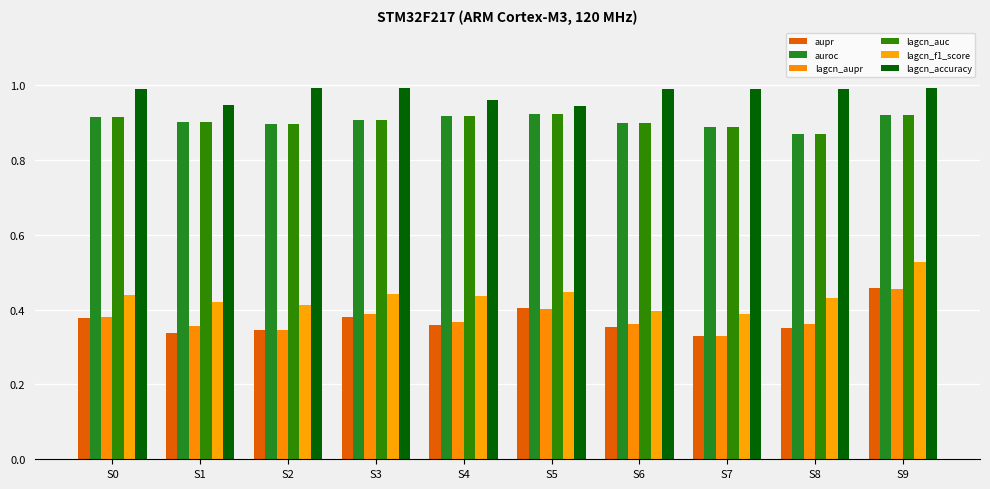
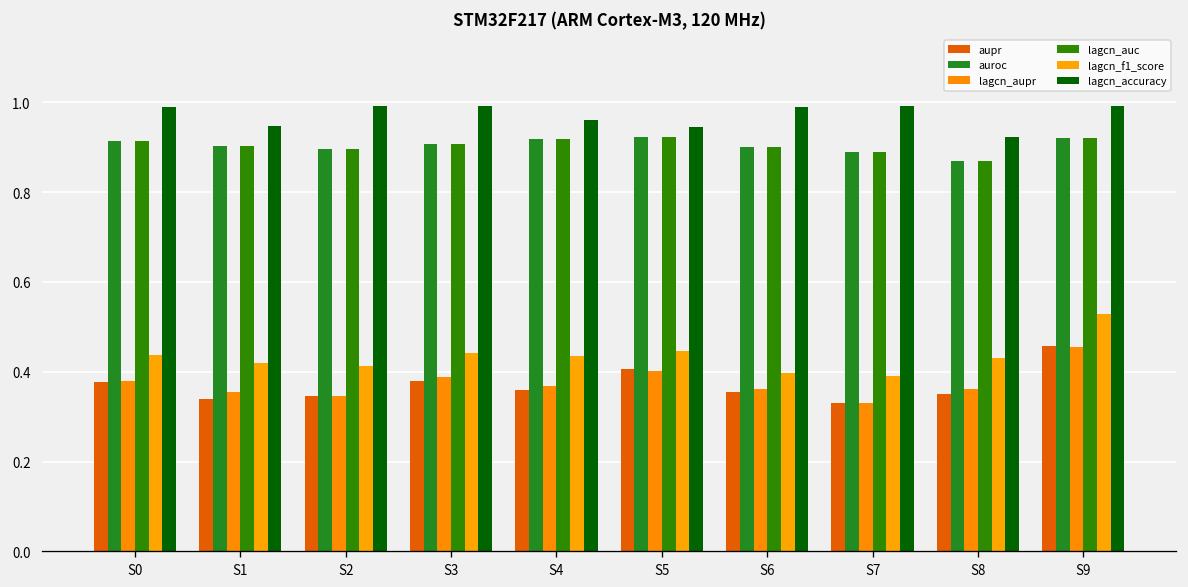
lagcn_accuracy, S8: 0.99 -> 0.92
